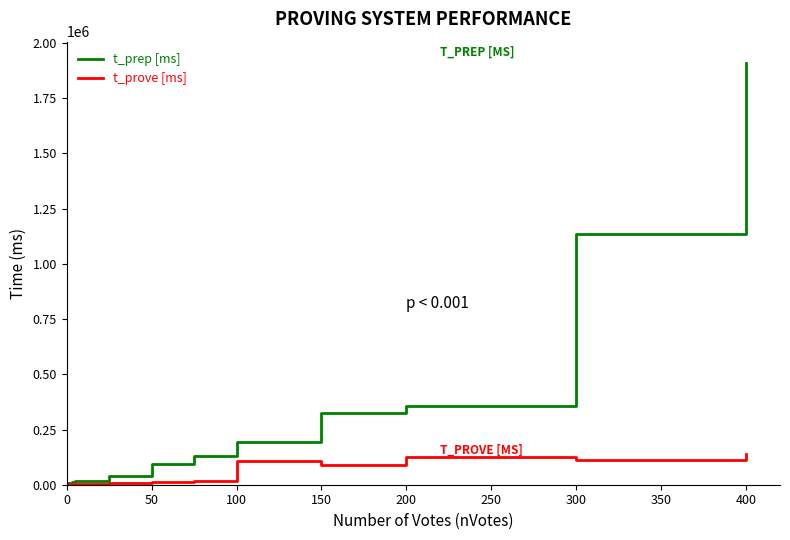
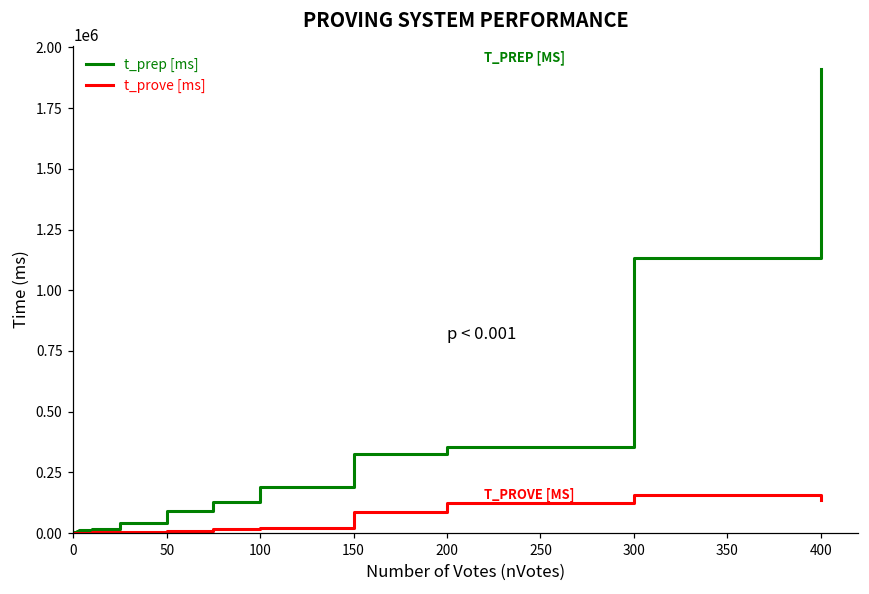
t_prove [ms], 100: 110000 -> 20000
t_prove [ms], 300: 110000 -> 160000
